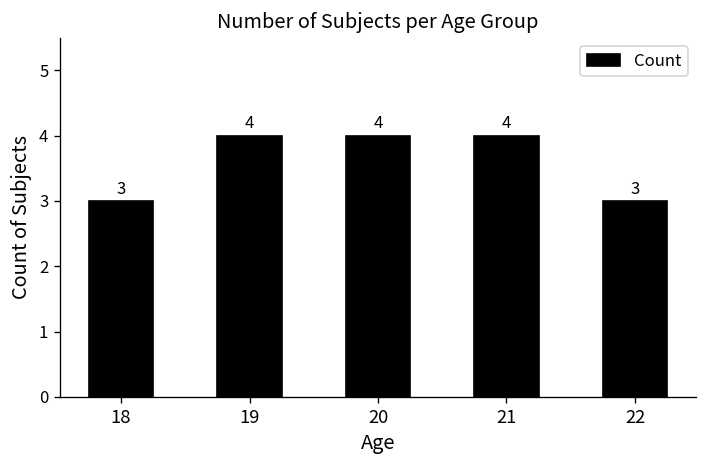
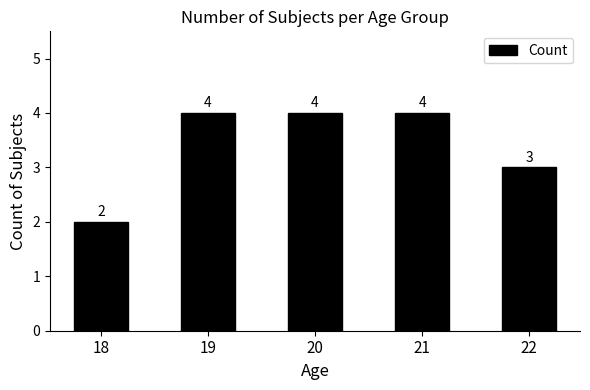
18: 3 -> 2
